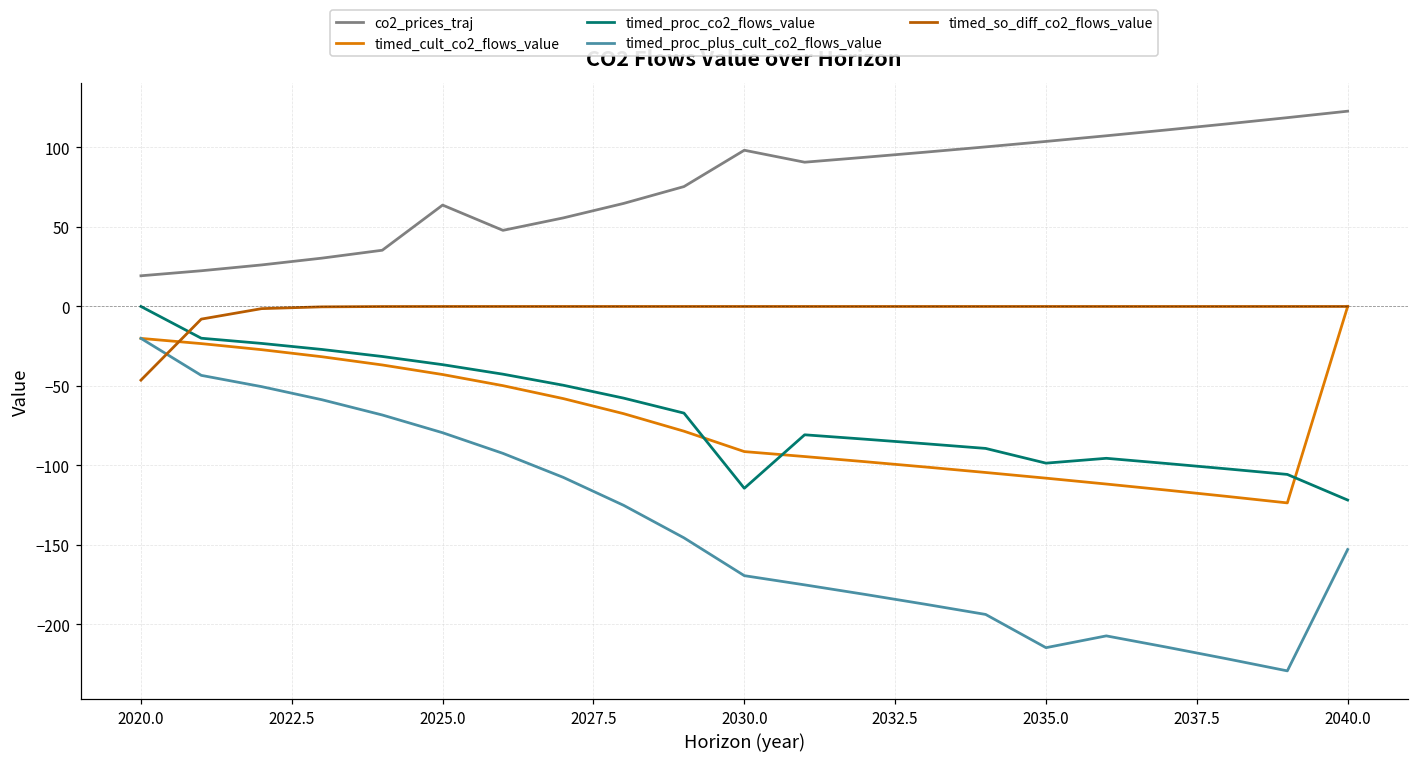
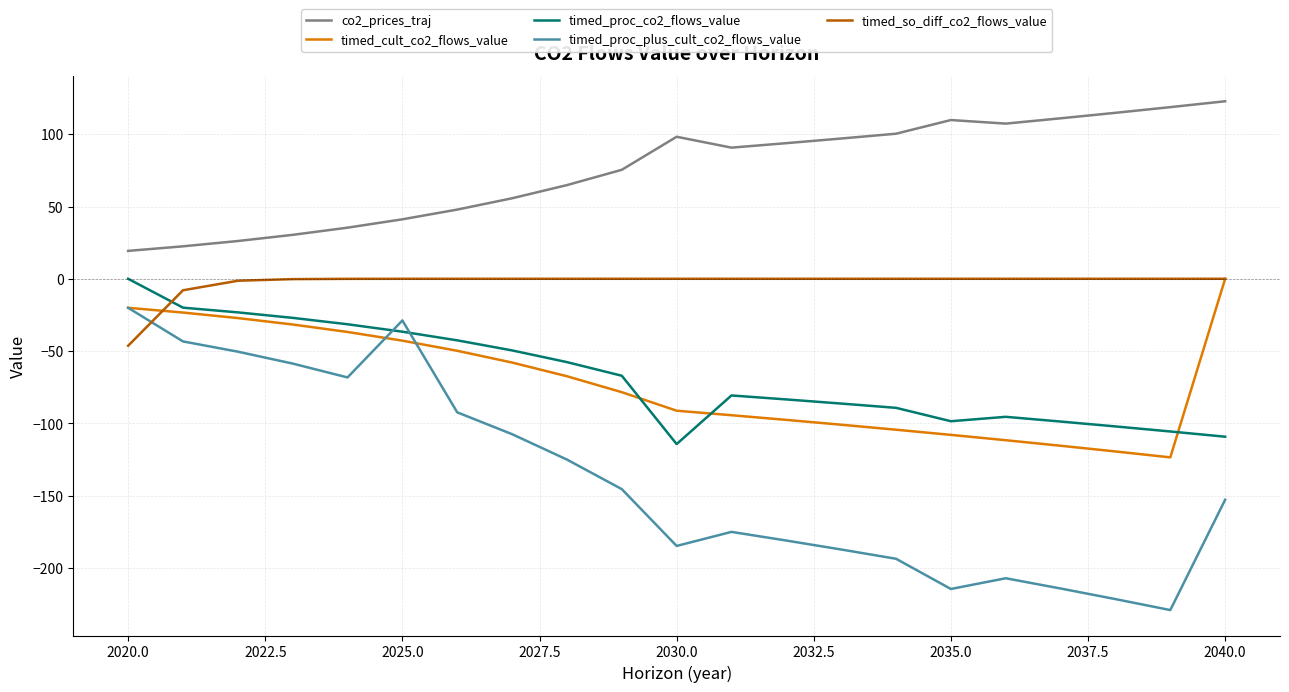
co2_prices_traj, 2025.0: 64 -> 41
timed_proc_plus_cult_co2_flows_value, 2025.0: -79 -> -29
timed_proc_plus_cult_co2_flows_value, 2030.0: -169 -> -185
co2_prices_traj, 2035.0: 104 -> 110
timed_proc_co2_flows_value, 2040.0: -122 -> -109
